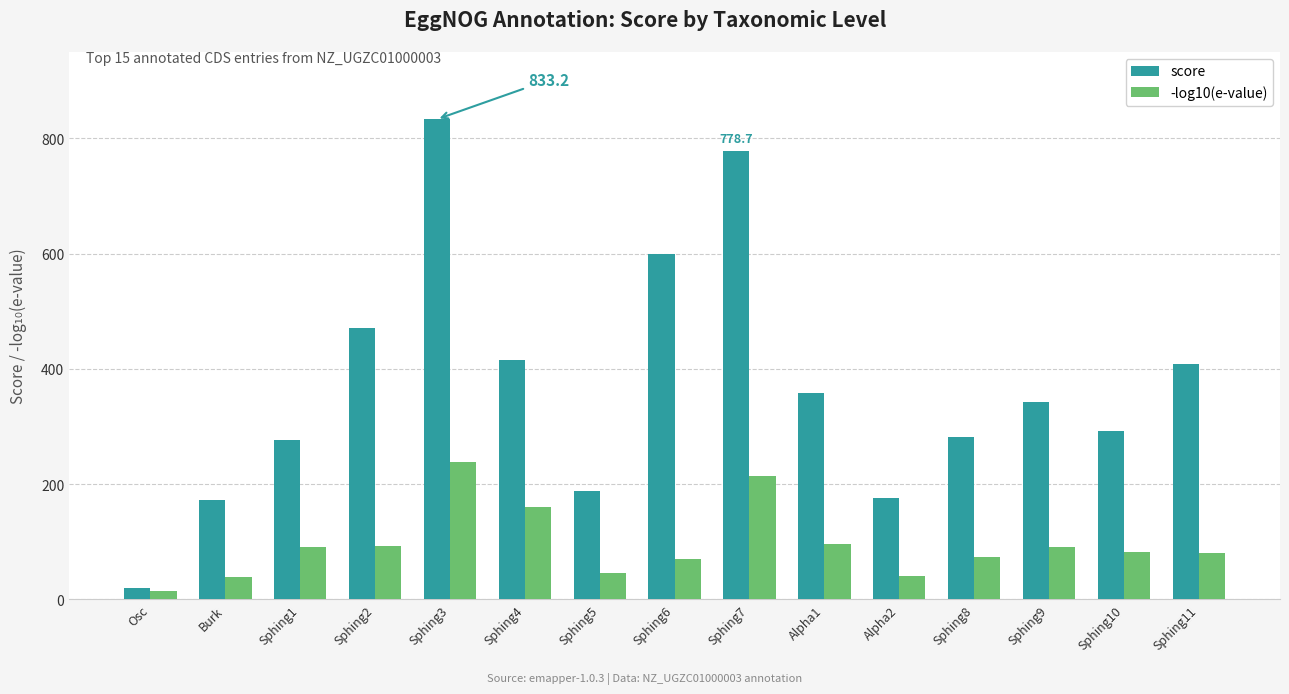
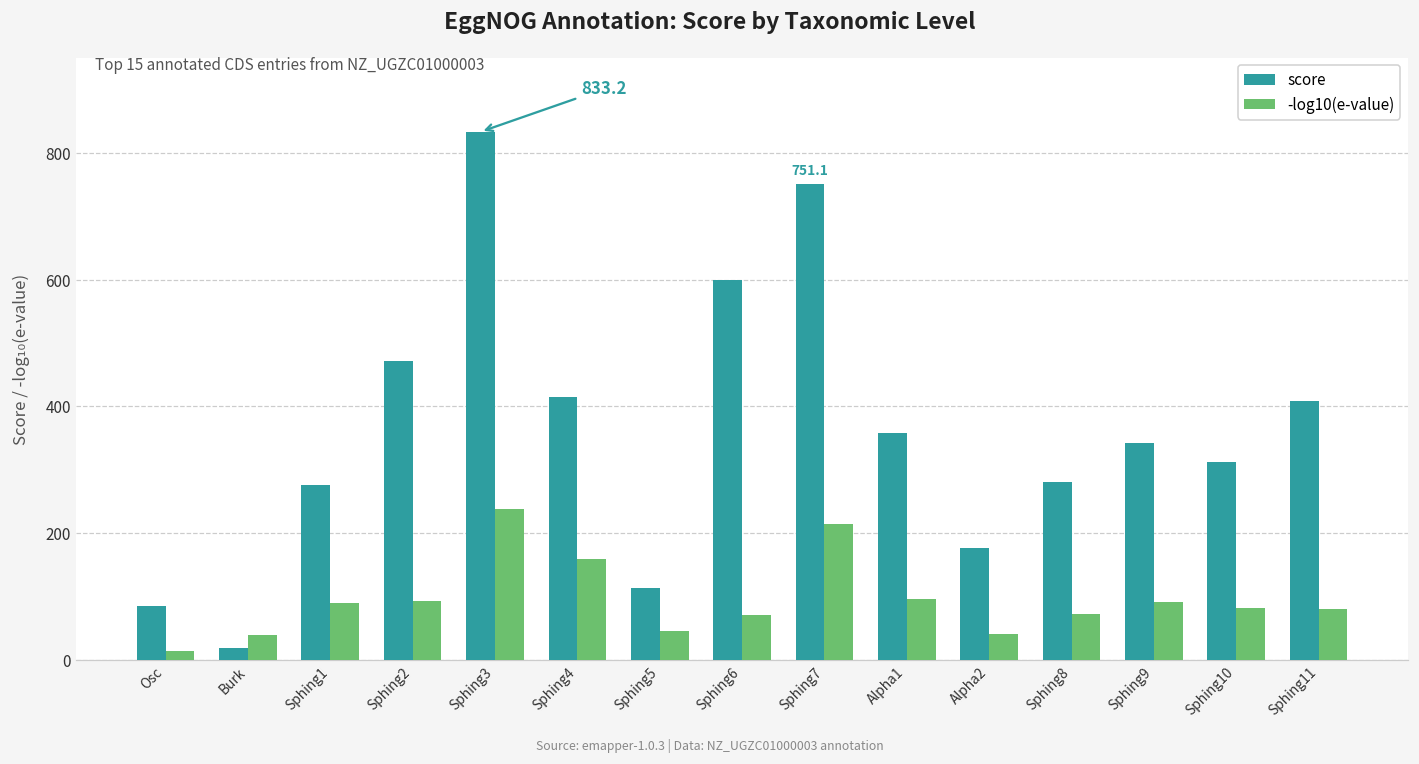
score, Osc: 20 -> 90
score, Burk: 170 -> 20
score, Sphing5: 190 -> 110
score, Sphing7: 778.7 -> 751.1
score, Sphing10: 290 -> 310
